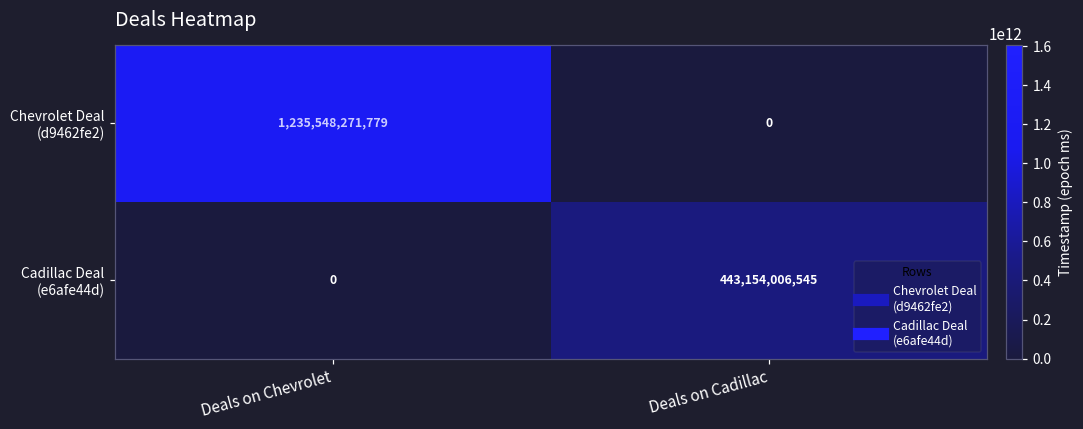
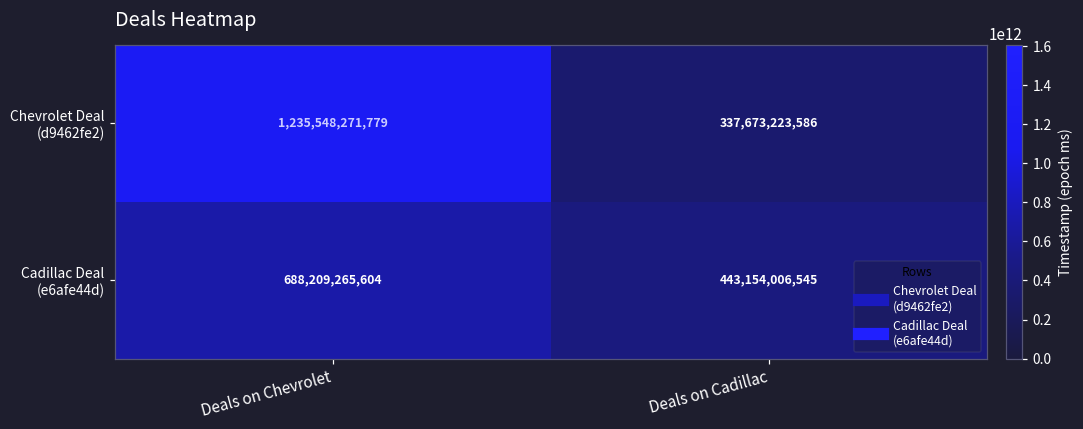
Chevrolet Deal (d9462fe2), Deals on Cadillac: 0 -> 337,673,223,586
Cadillac Deal (e6afe44d), Deals on Chevrolet: 0 -> 688,209,265,604
